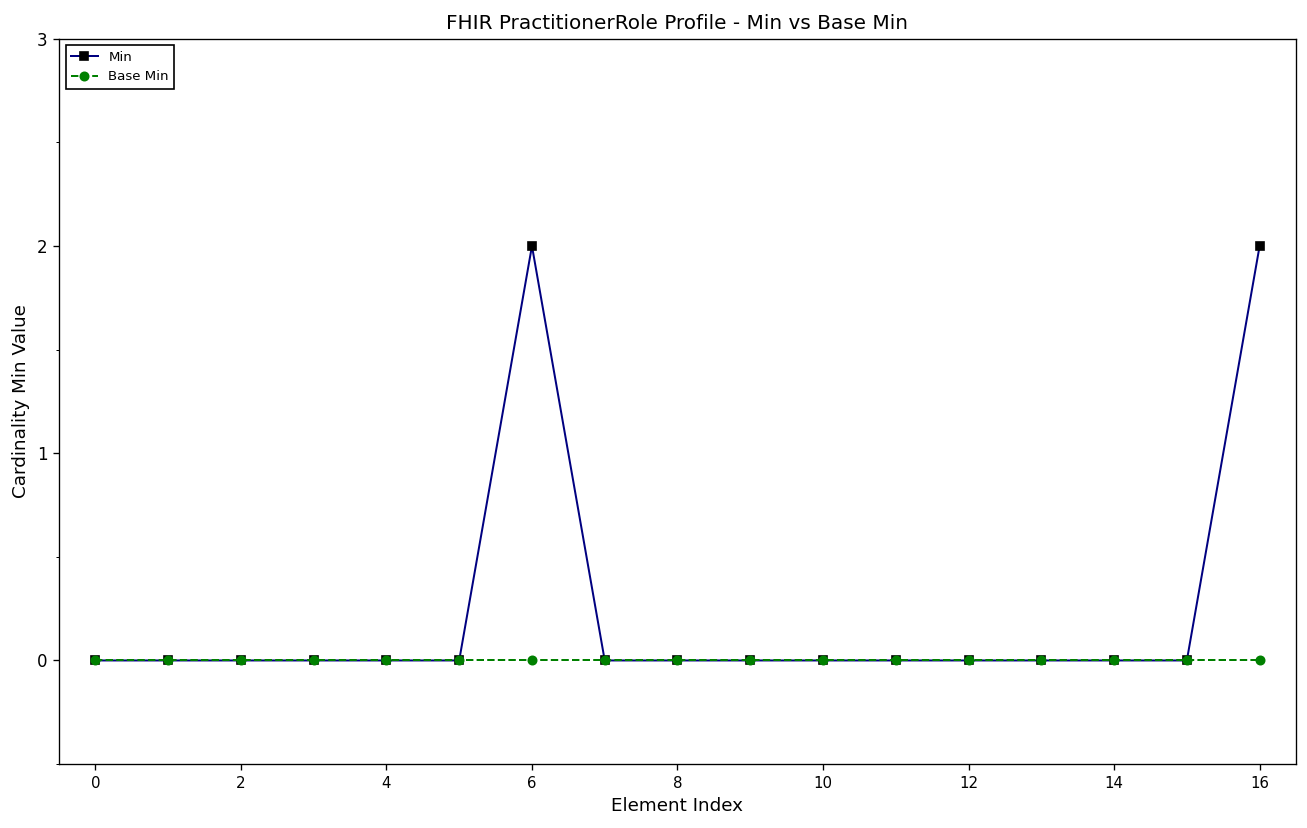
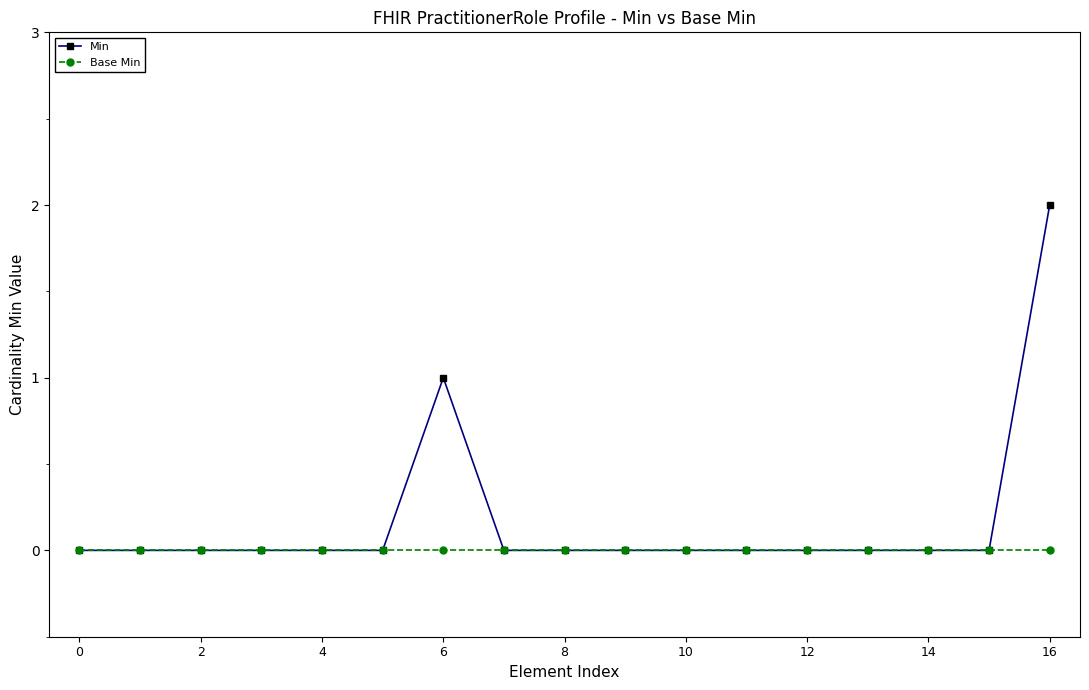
Min, 6: 2 -> 1
